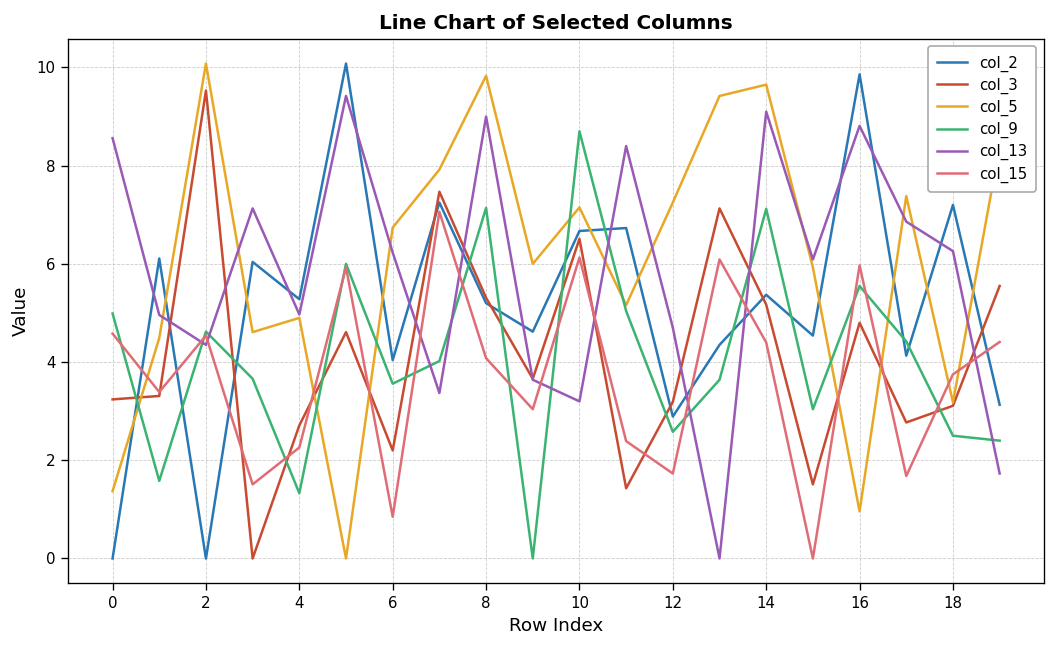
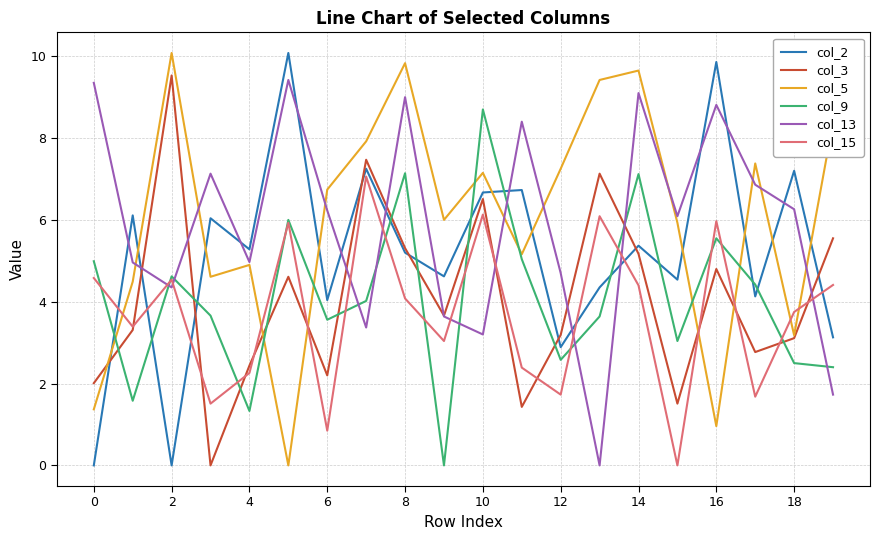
col_3, 0: 3.2 -> 2.0
col_13, 0: 8.6 -> 9.4
col_3, 4: 2.7 -> 2.4
